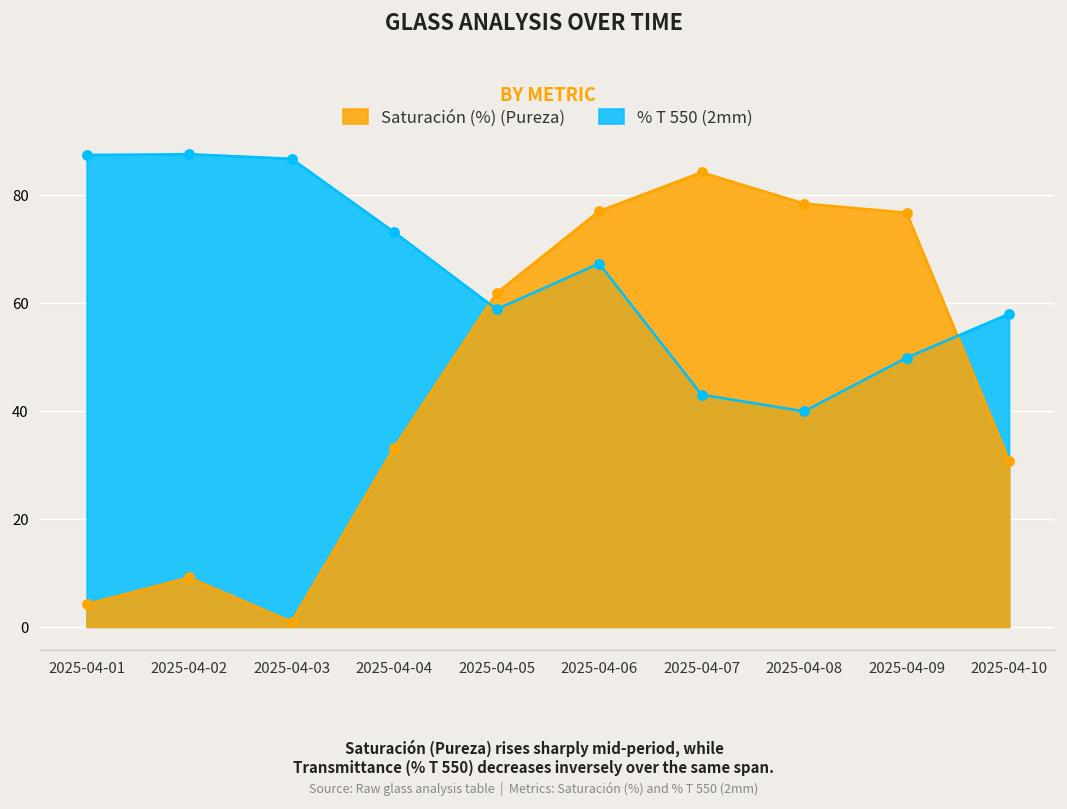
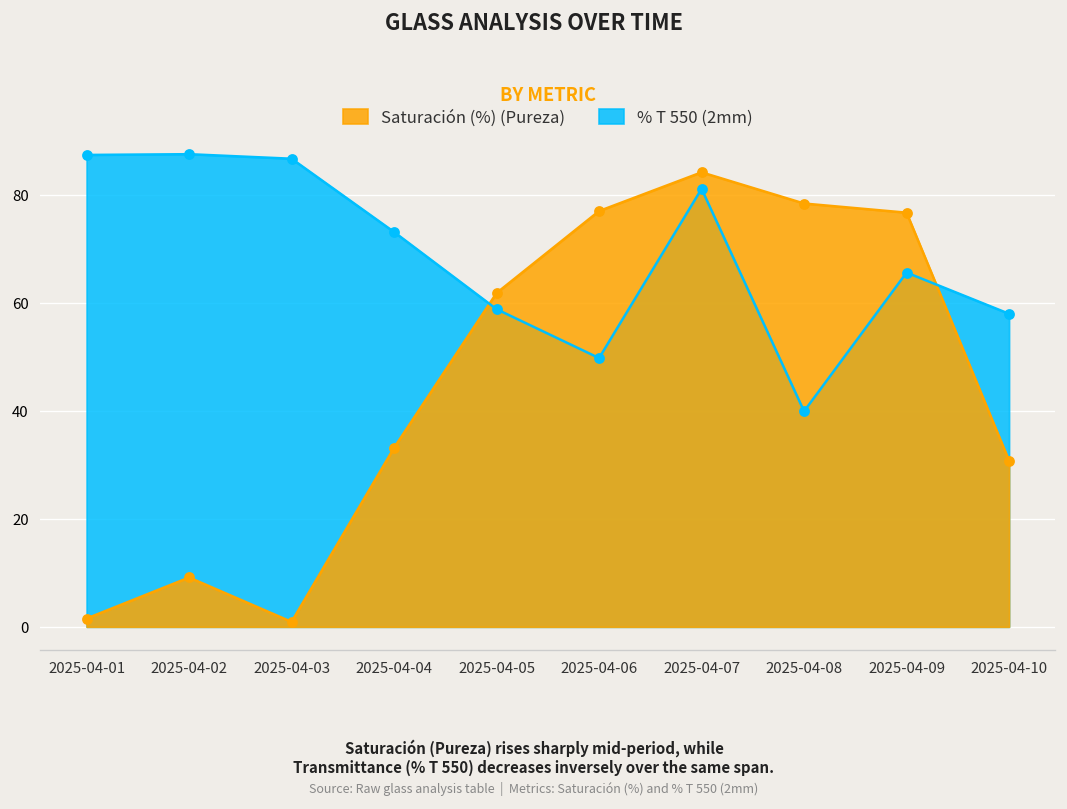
Saturación (%) (Pureza), 2025-04-01: 4 -> 2
% T 550 (2mm), 2025-04-06: 67 -> 50
% T 550 (2mm), 2025-04-07: 43 -> 81
% T 550 (2mm), 2025-04-09: 50 -> 66
